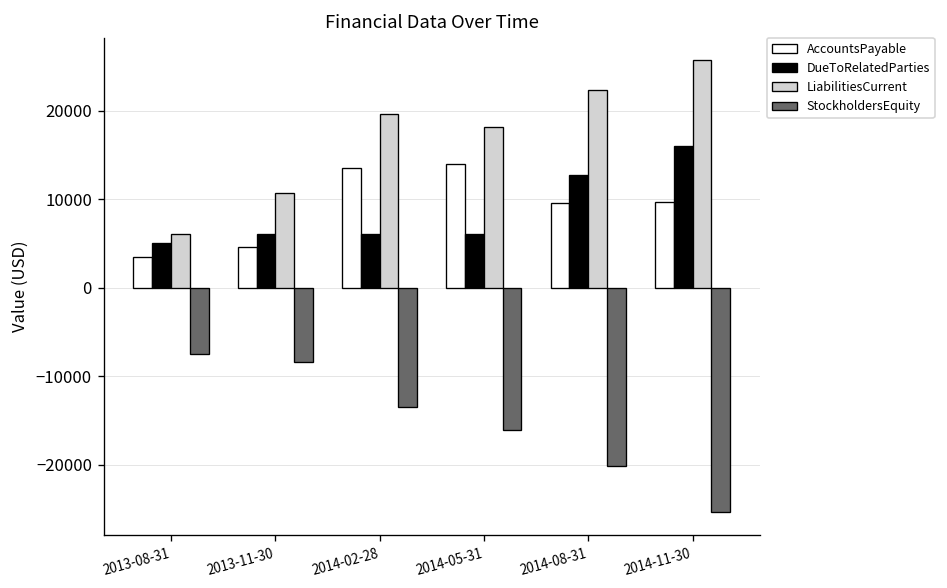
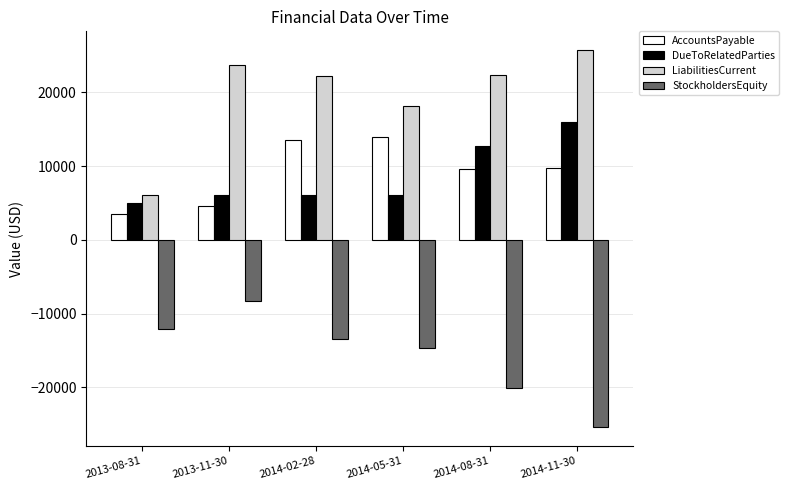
StockholdersEquity, 2013-08-31: -7000 -> -12000
LiabilitiesCurrent, 2013-11-30: 11000 -> 24000
LiabilitiesCurrent, 2014-02-28: 20000 -> 22000
StockholdersEquity, 2014-05-31: -16000 -> -15000
